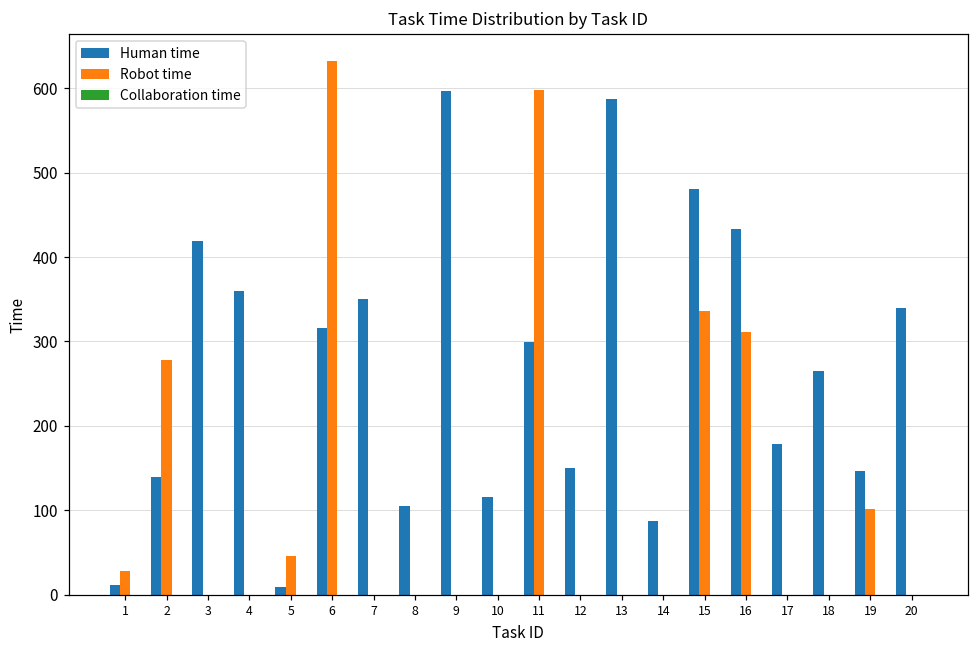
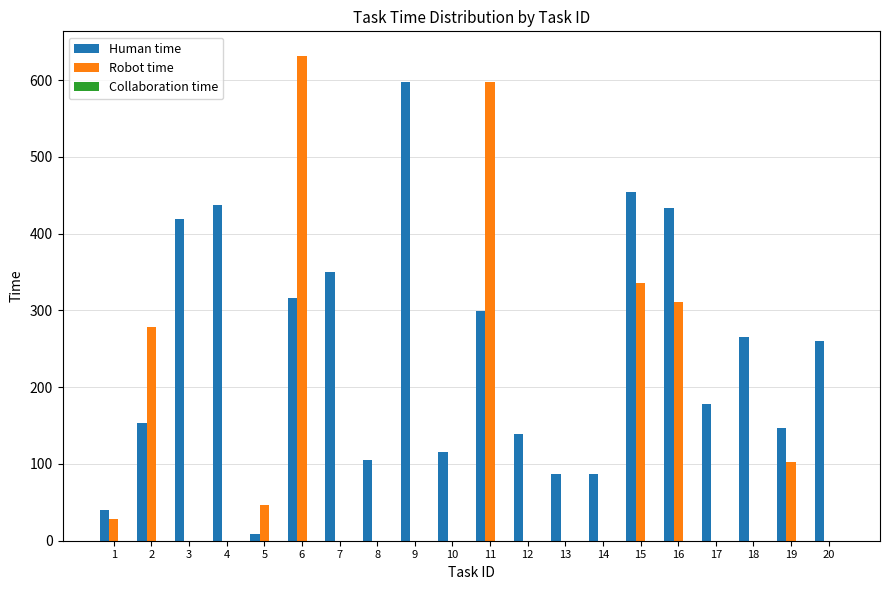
Human time, 1: 10 -> 40
Human time, 2: 140 -> 150
Human time, 4: 360 -> 440
Human time, 12: 150 -> 140
Human time, 13: 590 -> 90
Human time, 15: 480 -> 450
Human time, 20: 340 -> 260
